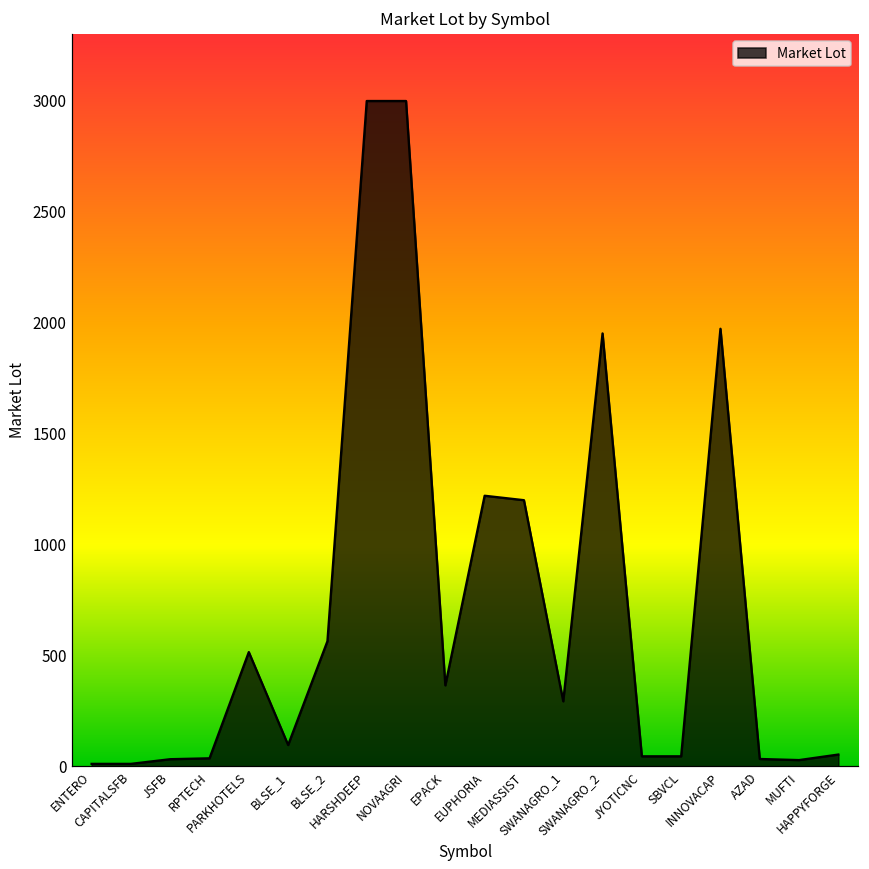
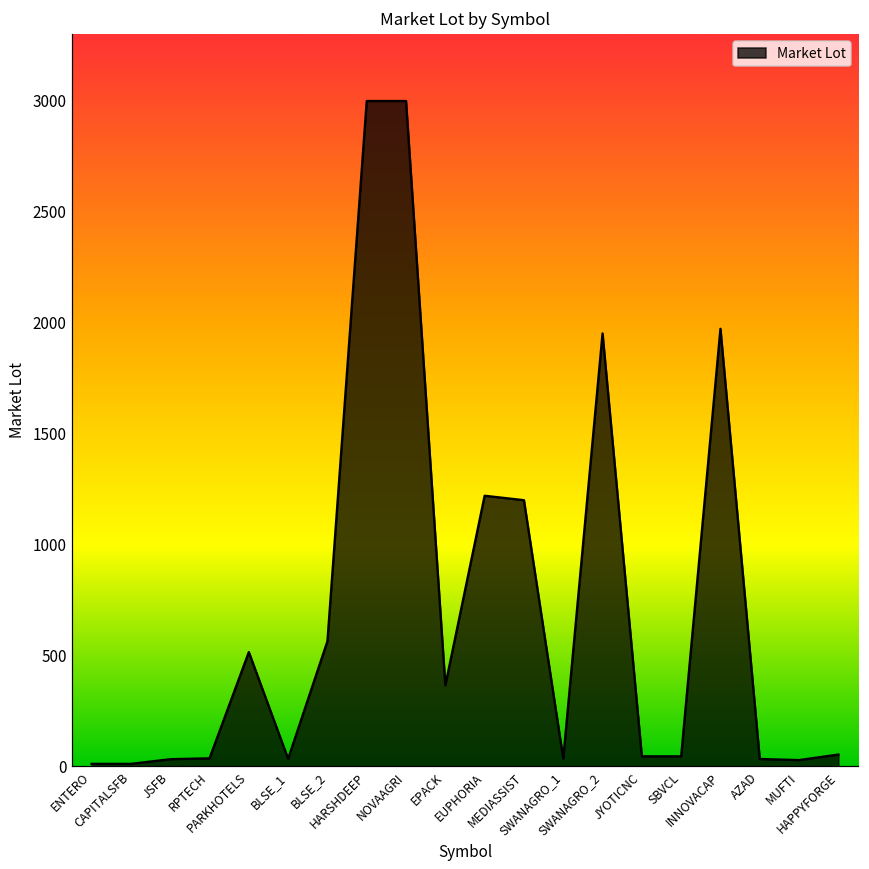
BLSE_1: 100 -> 30
SWANAGRO_1: 290 -> 40
